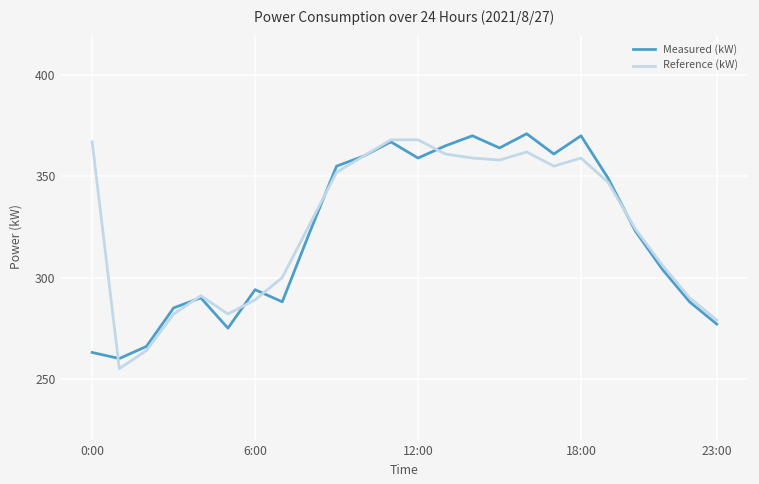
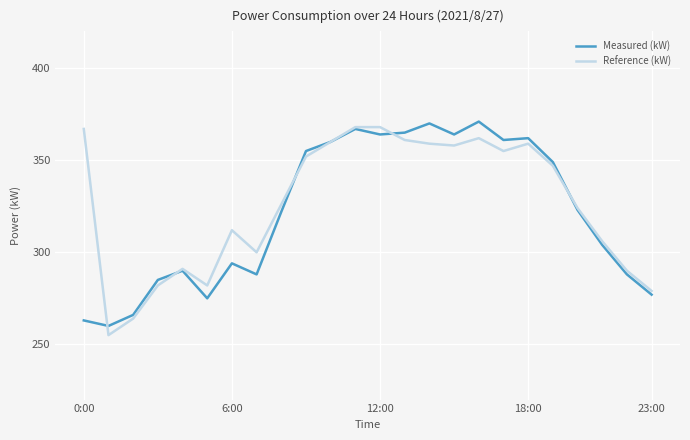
Reference (kW), 6:00: 289 -> 312
Measured (kW), 12:00: 359 -> 364
Measured (kW), 18:00: 370 -> 362
